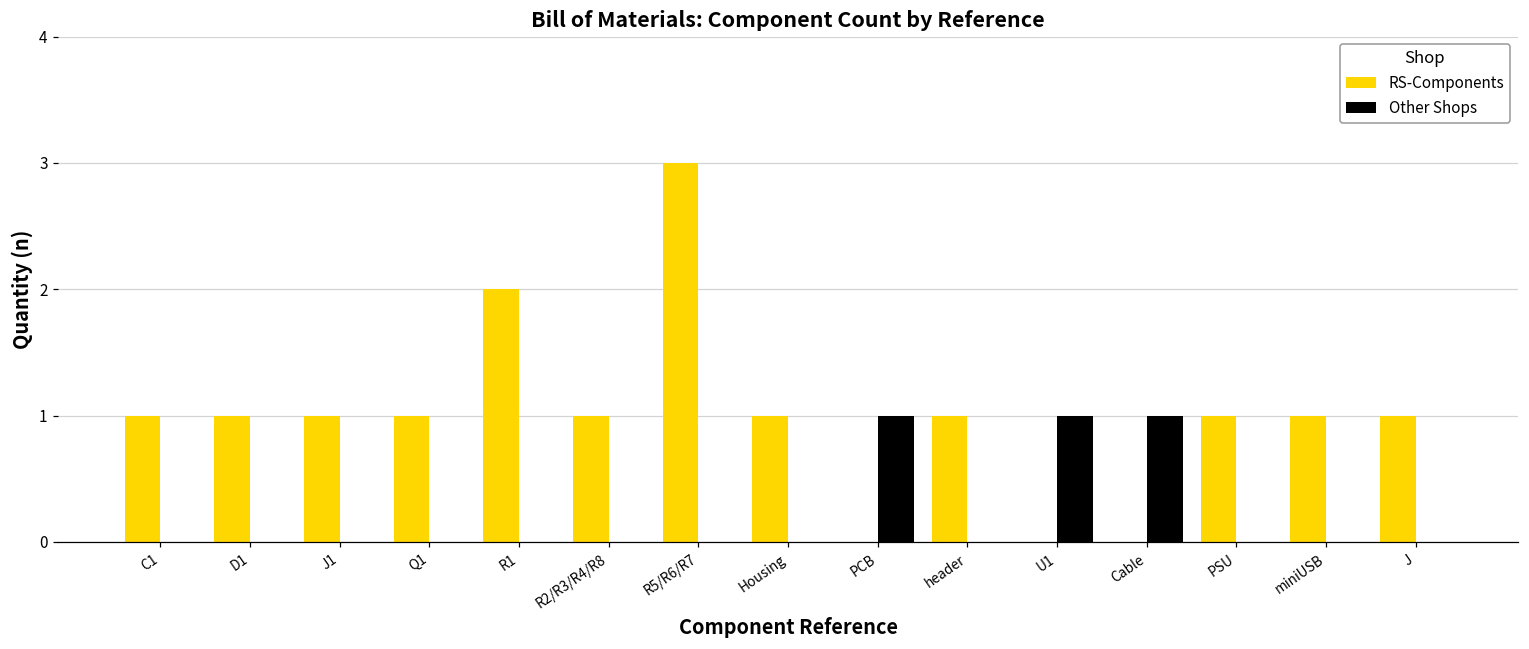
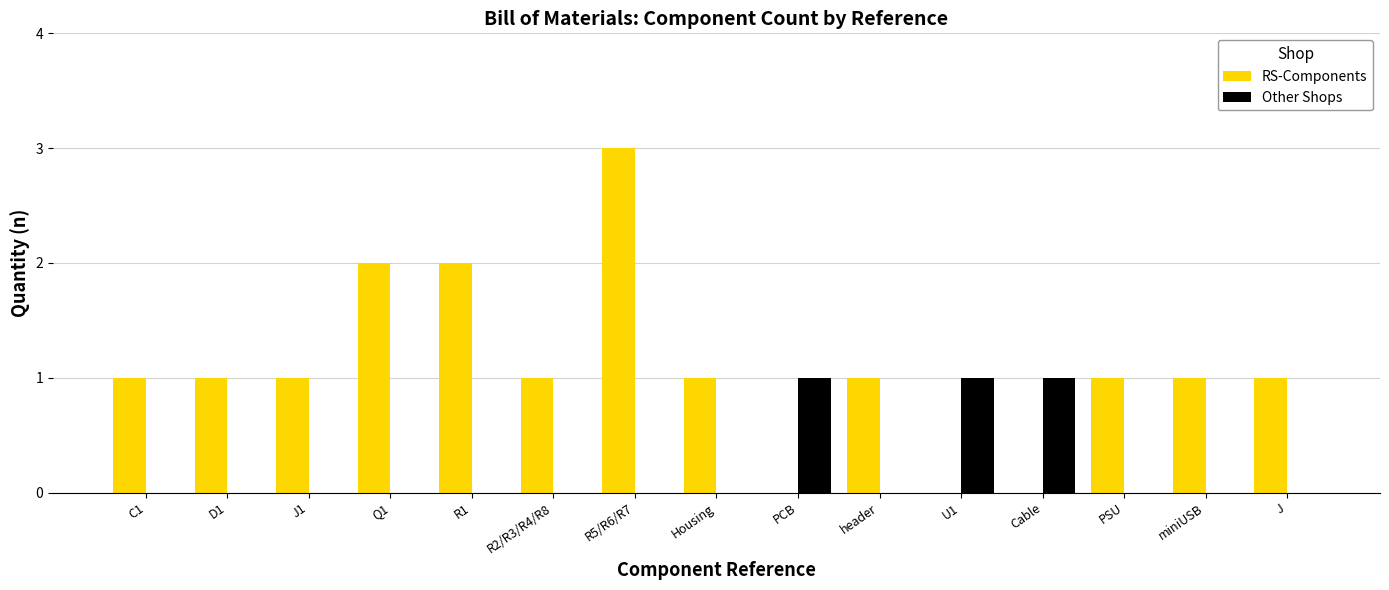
RS-Components, Q1: 1 -> 2
